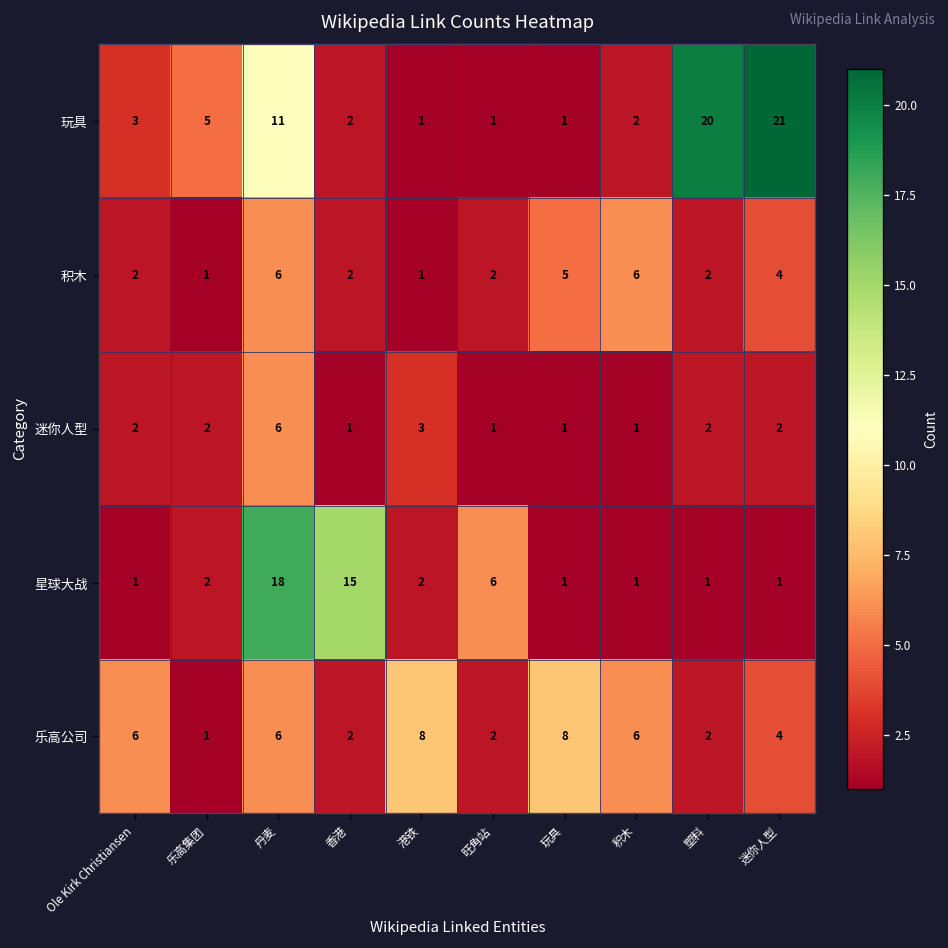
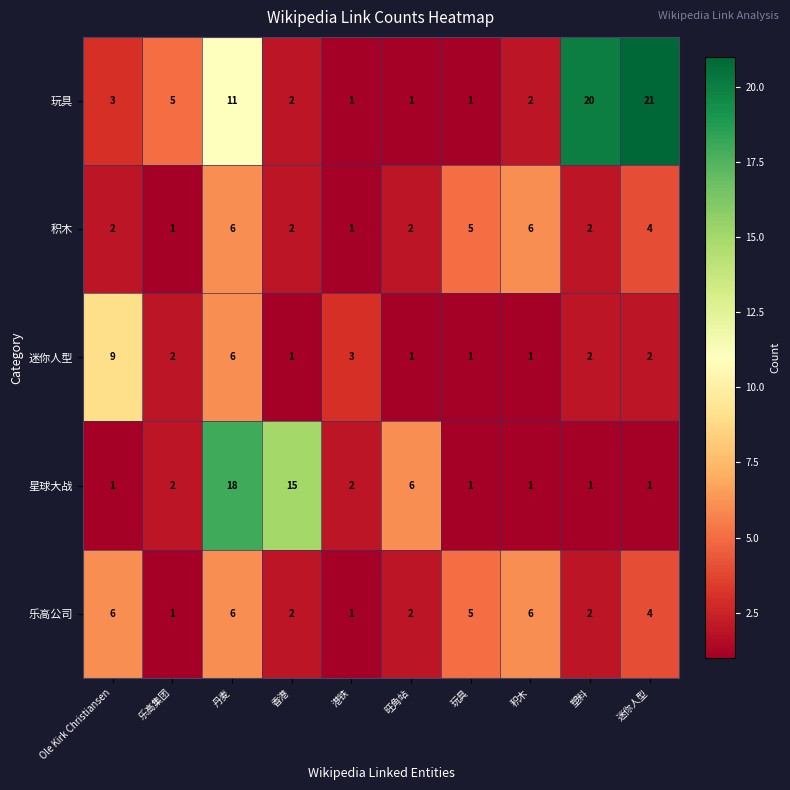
迷你人型, Ole Kirk Christiansen: 2 -> 9
乐高公司, 港铁: 8 -> 1
乐高公司, 玩具: 8 -> 5
